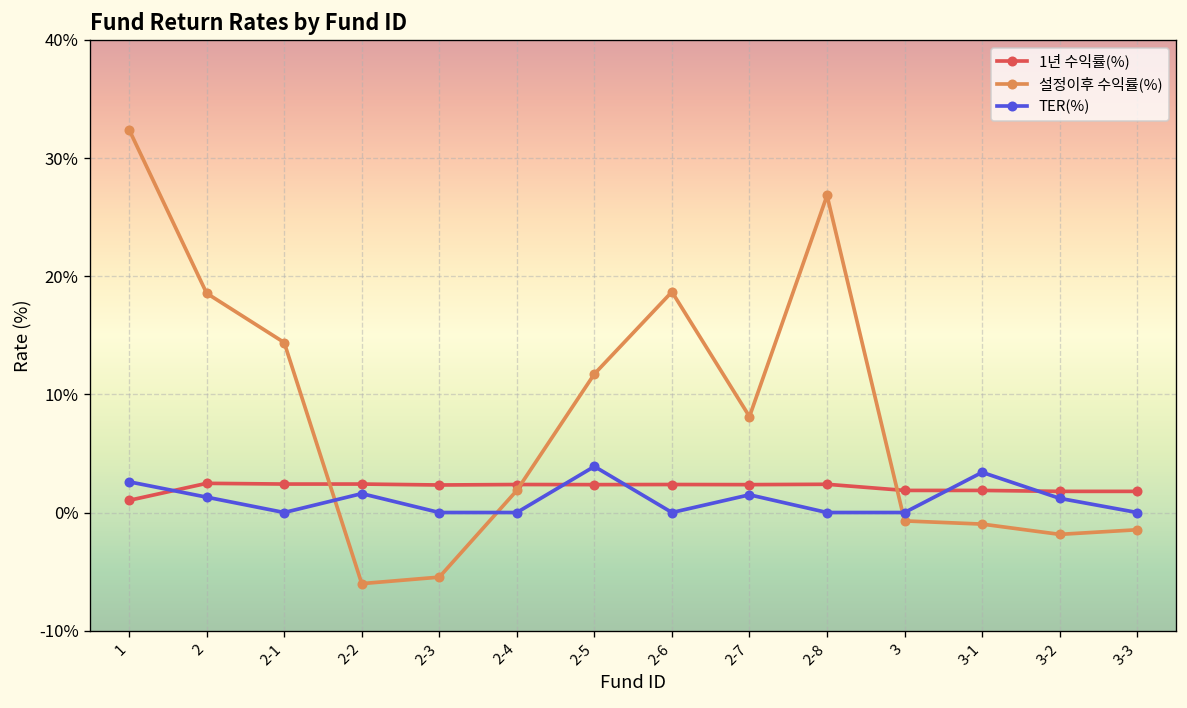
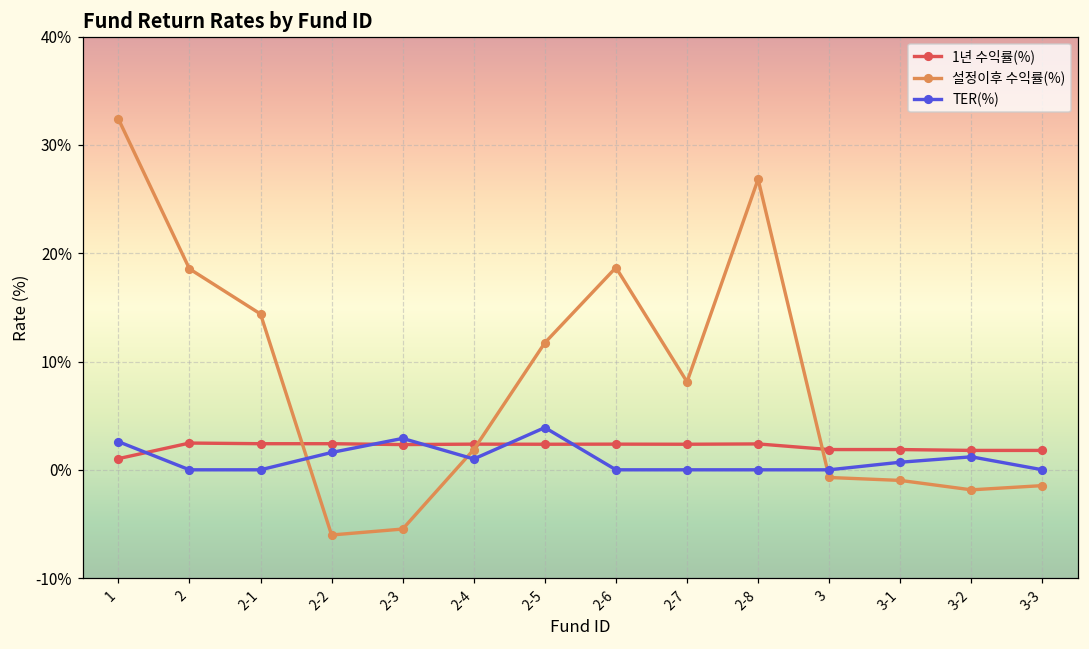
TER(%), 2: 1% -> 0%
TER(%), 2-3: 0% -> 3%
TER(%), 2-4: 0% -> 1%
TER(%), 2-7: 2% -> 0%
TER(%), 3-1: 3% -> 1%
